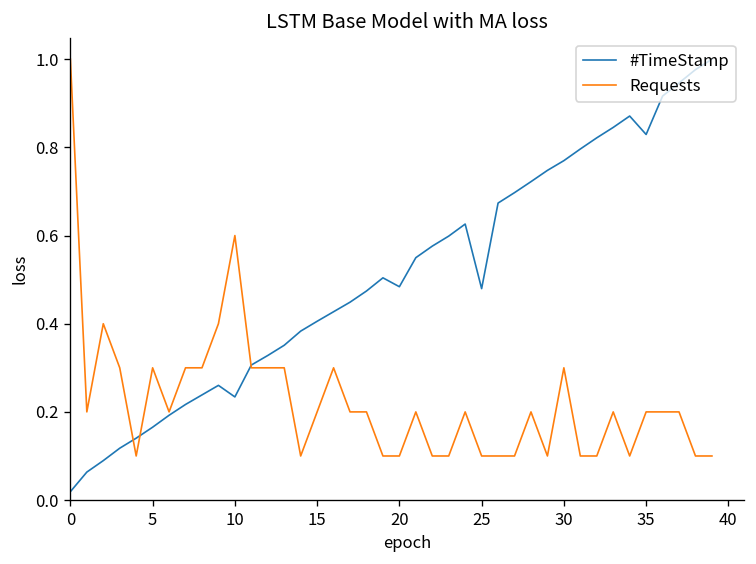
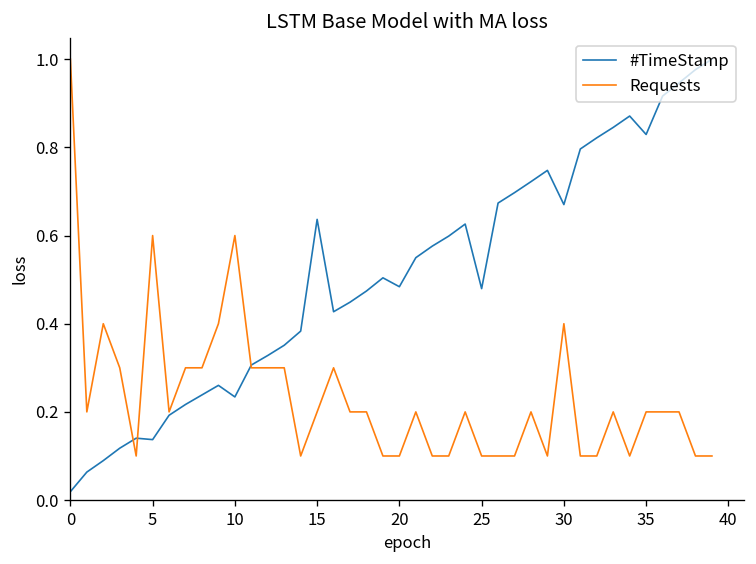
#TimeStamp, 5: 0.17 -> 0.14
Requests, 5: 0.30 -> 0.60
#TimeStamp, 15: 0.41 -> 0.64
#TimeStamp, 30: 0.77 -> 0.67
Requests, 30: 0.30 -> 0.40
